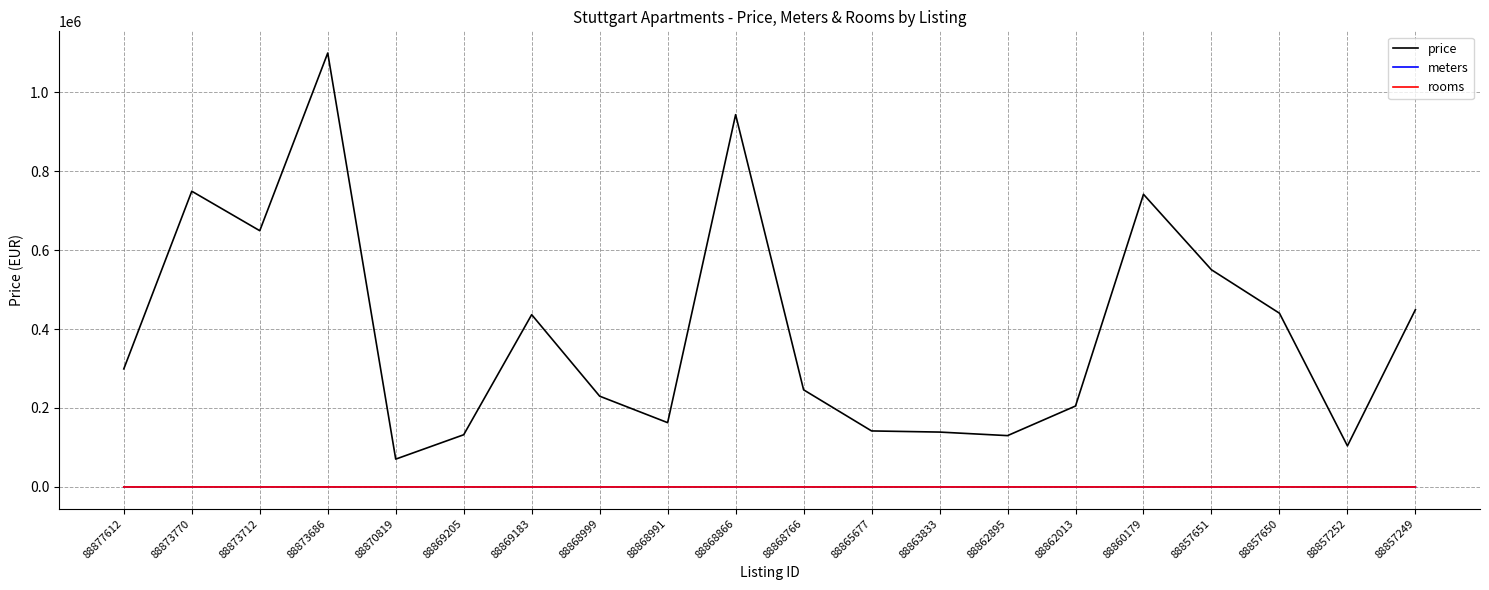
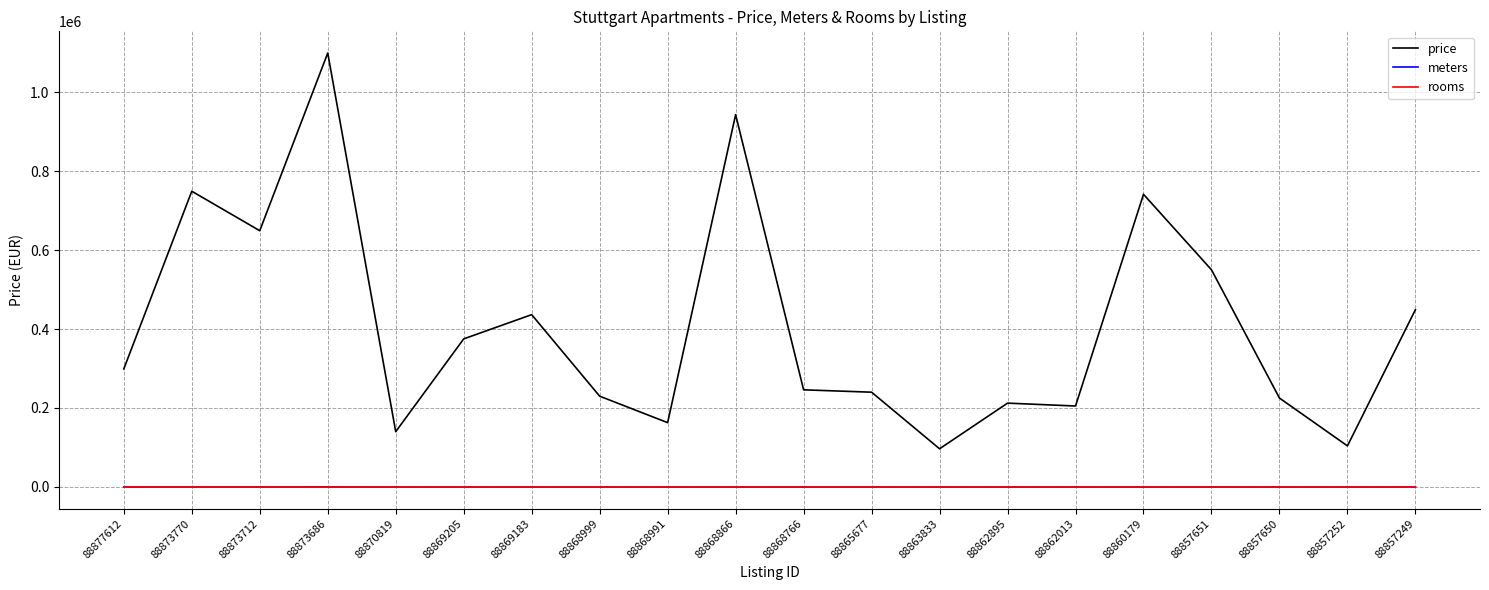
price, 88870819: 70000 -> 140000
price, 88869205: 130000 -> 380000
price, 88865677: 140000 -> 240000
price, 88863833: 140000 -> 100000
price, 88862895: 130000 -> 210000
price, 88857650: 440000 -> 230000
